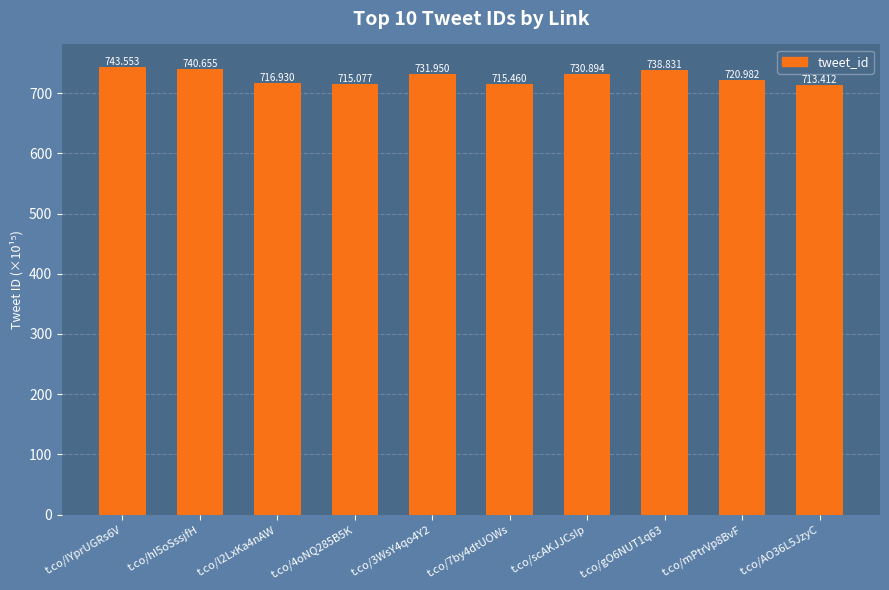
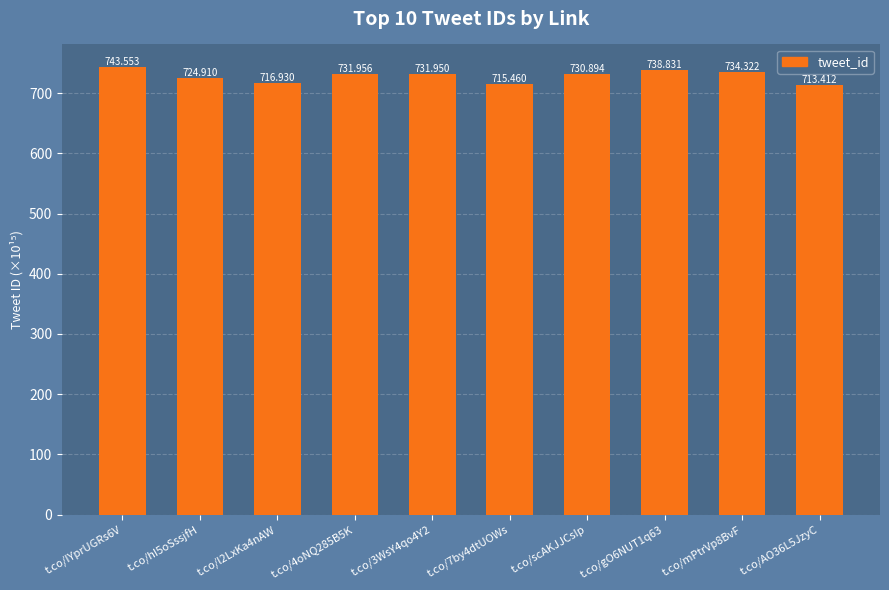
t.co/hI5oSssjfH: 740.655 -> 724.910
t.co/4oNQ285B5K: 715.077 -> 731.956
t.co/mPtrVp8BvF: 720.982 -> 734.322
